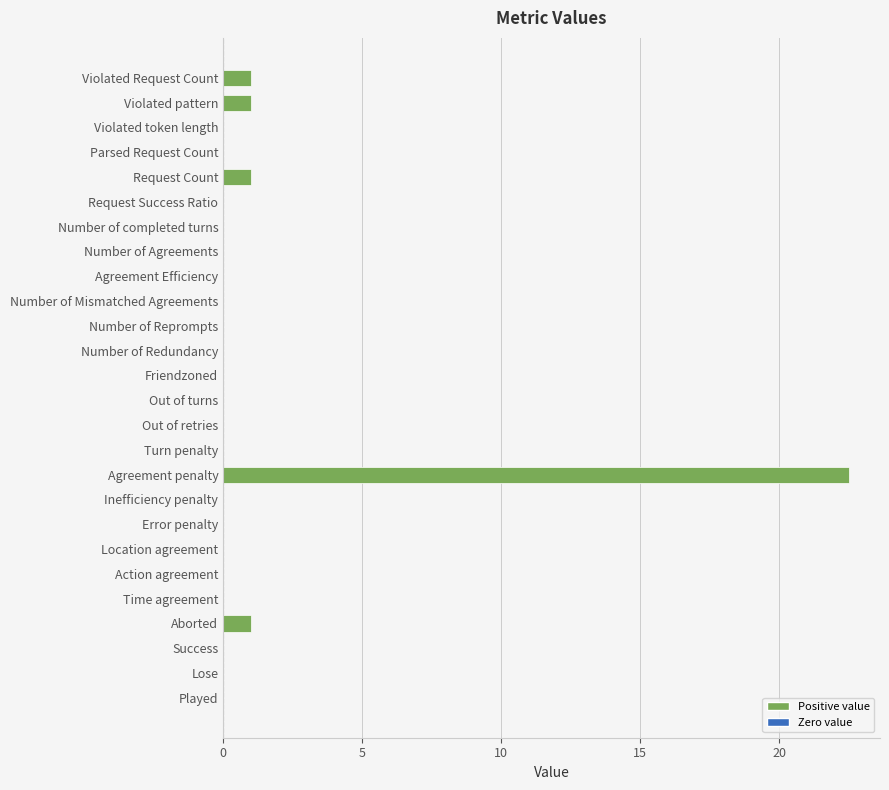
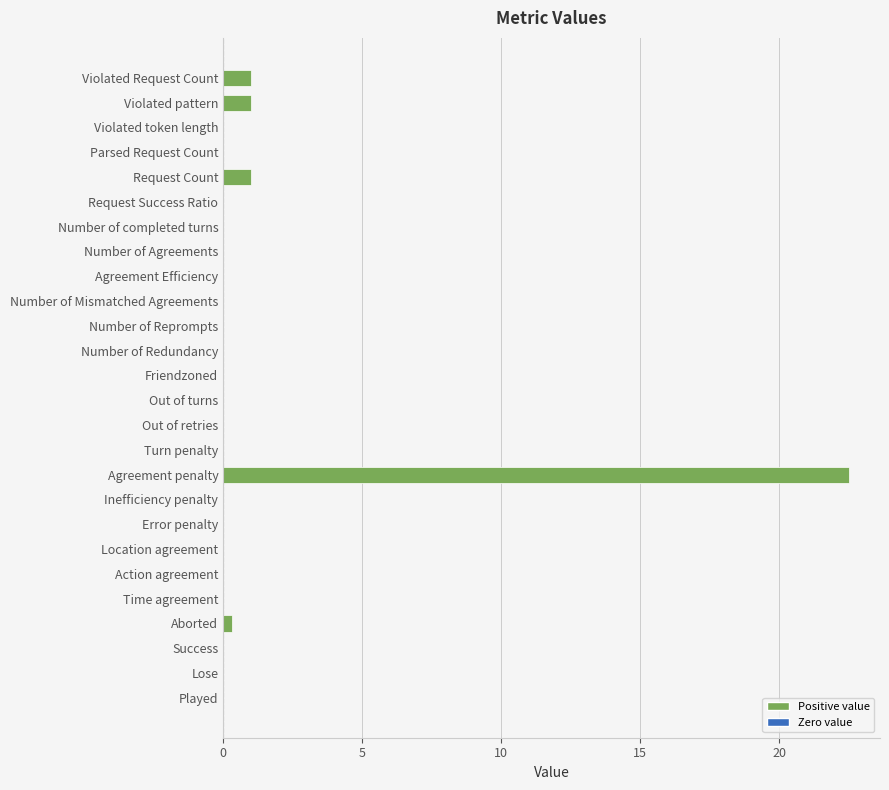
Aborted: 1.0 -> 0.3
